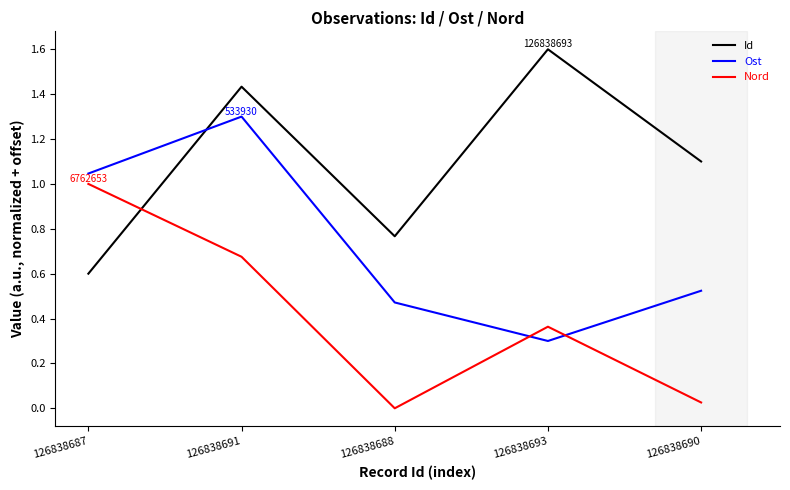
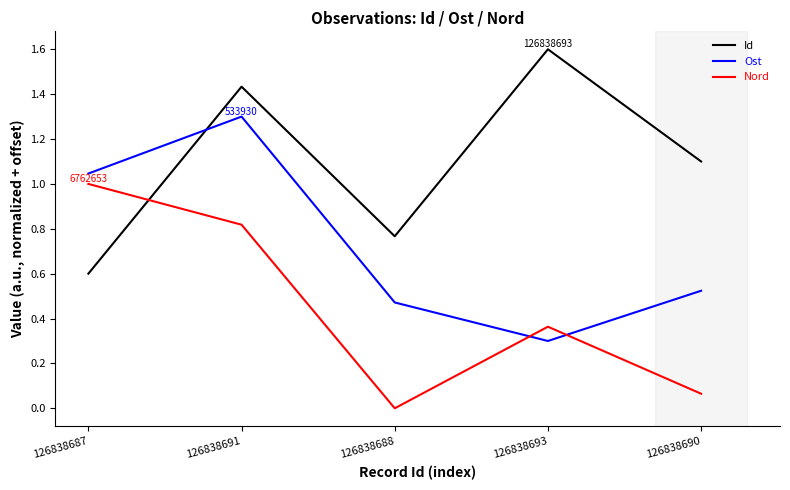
Nord, 126838691: 0.68 -> 0.82
Nord, 126838690: 0.03 -> 0.06
